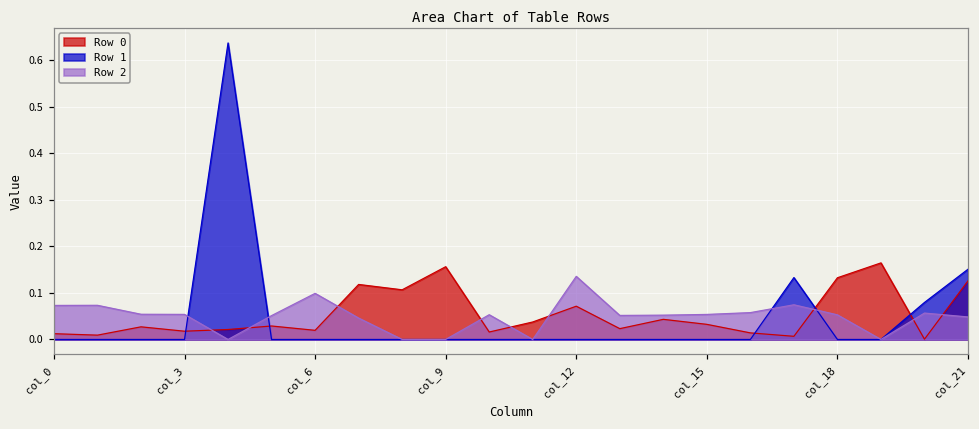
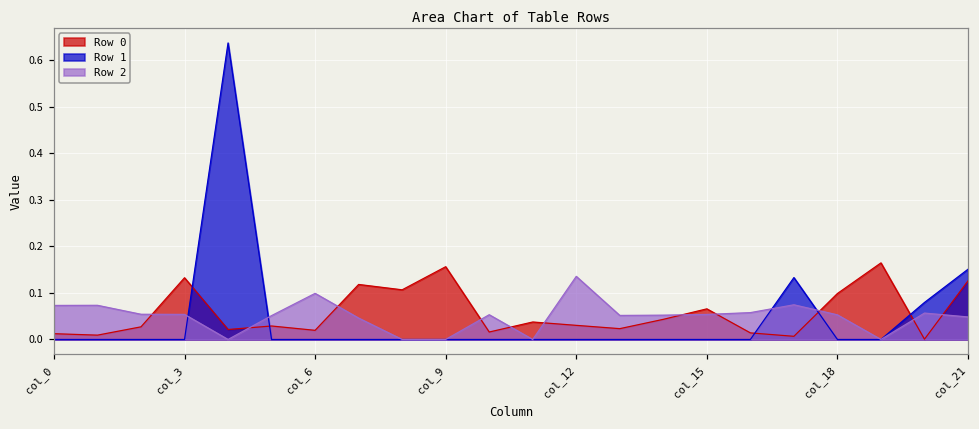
Row 0, col_3: 0.02 -> 0.13
Row 0, col_12: 0.07 -> 0.03
Row 0, col_15: 0.03 -> 0.07
Row 0, col_18: 0.13 -> 0.10
